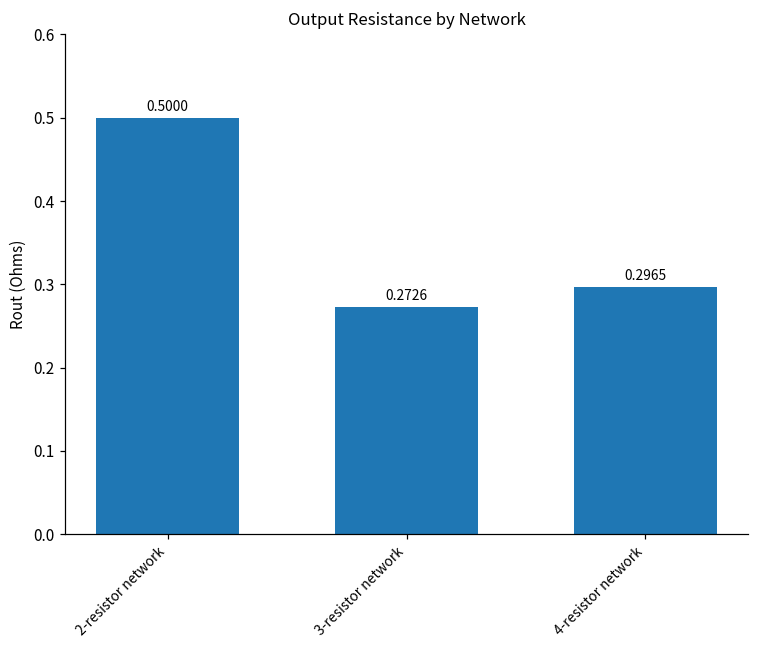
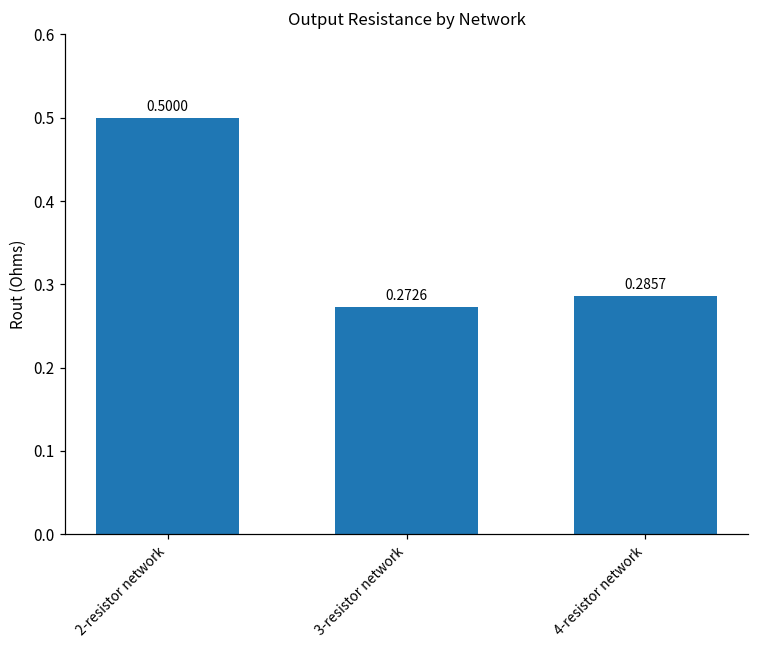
4-resistor network: 0.2965 -> 0.2857
